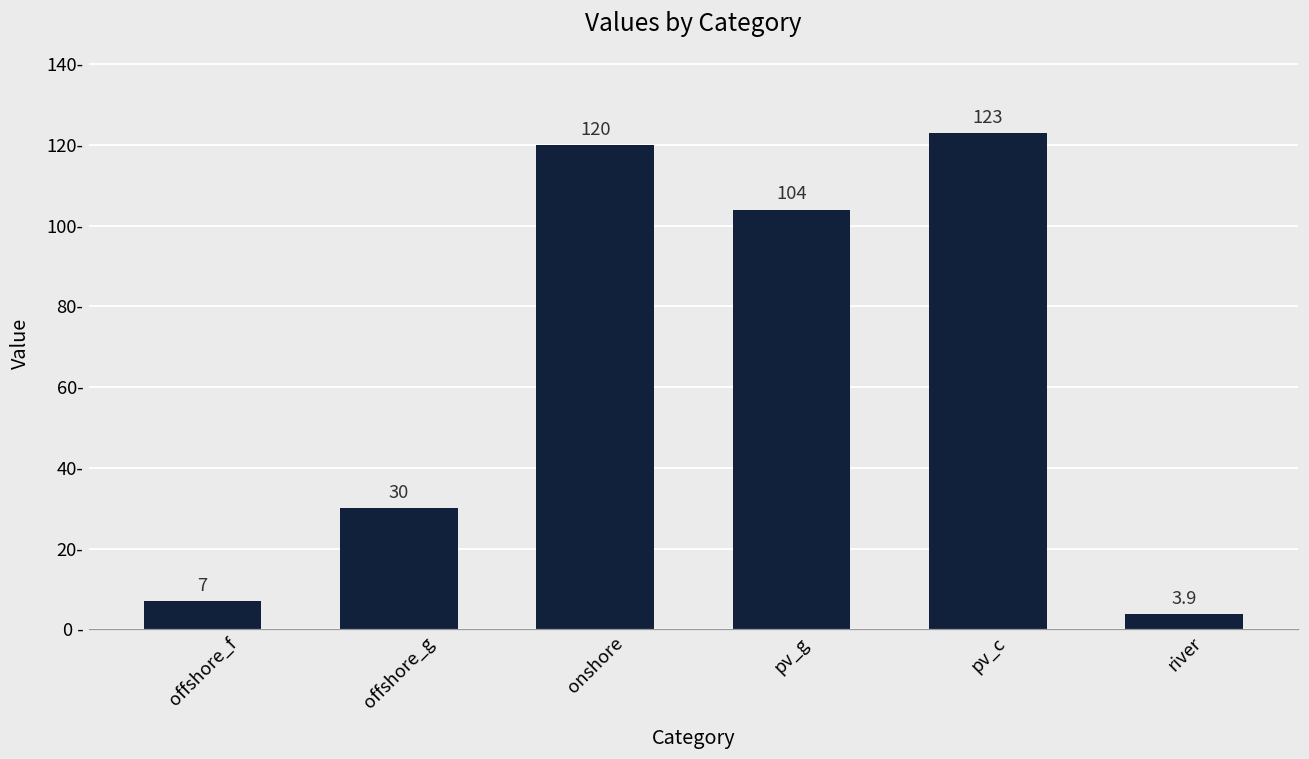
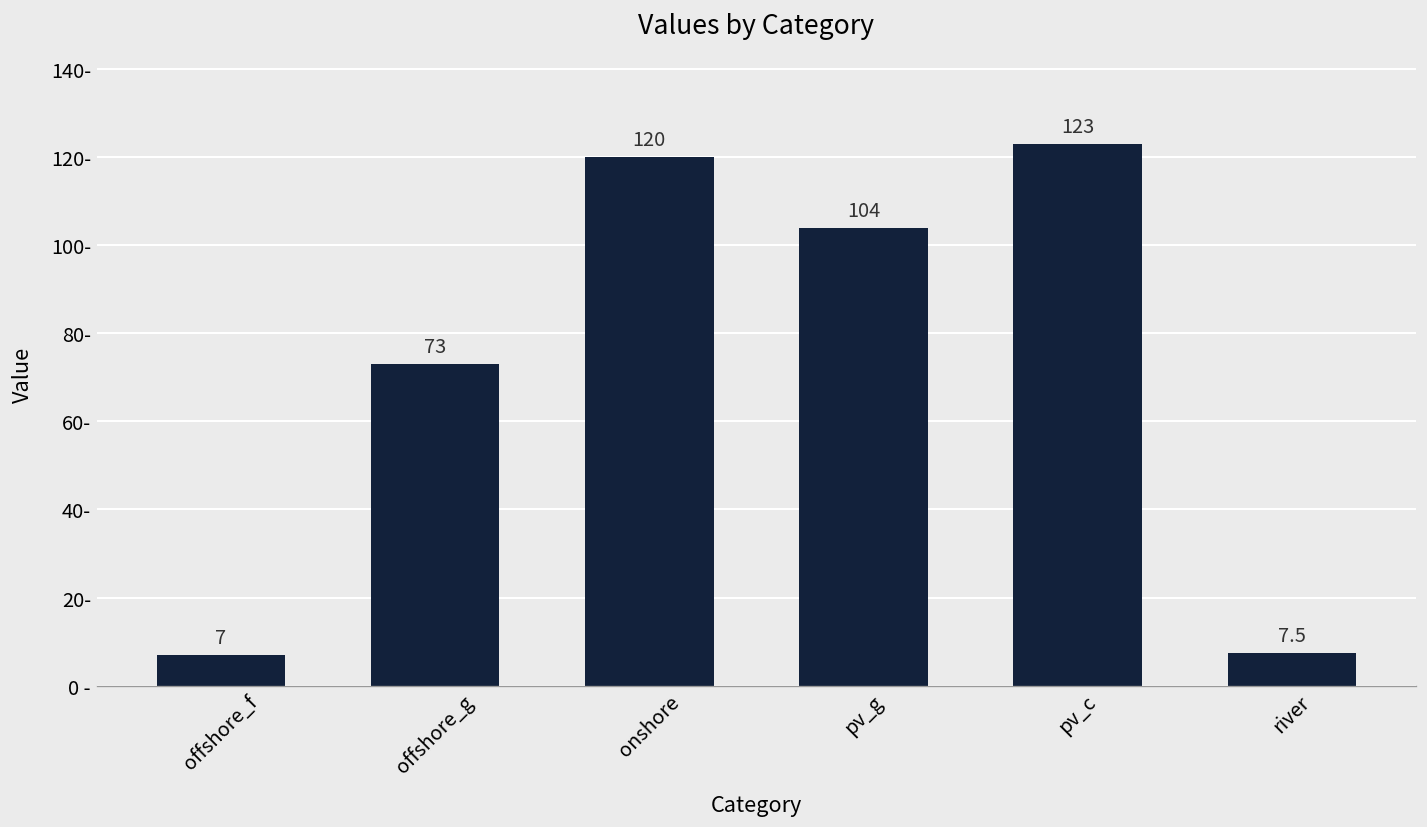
offshore_g: 30 -> 73
river: 3.9 -> 7.5
